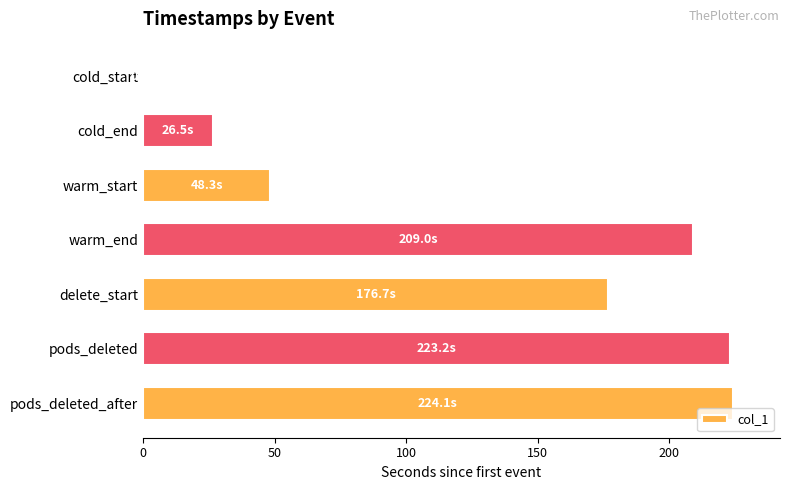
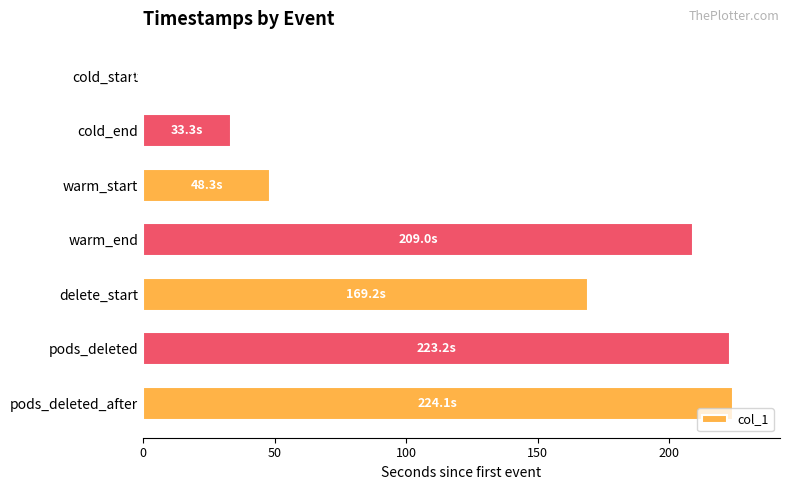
cold_end: 26.5s -> 33.3s
delete_start: 176.7s -> 169.2s
